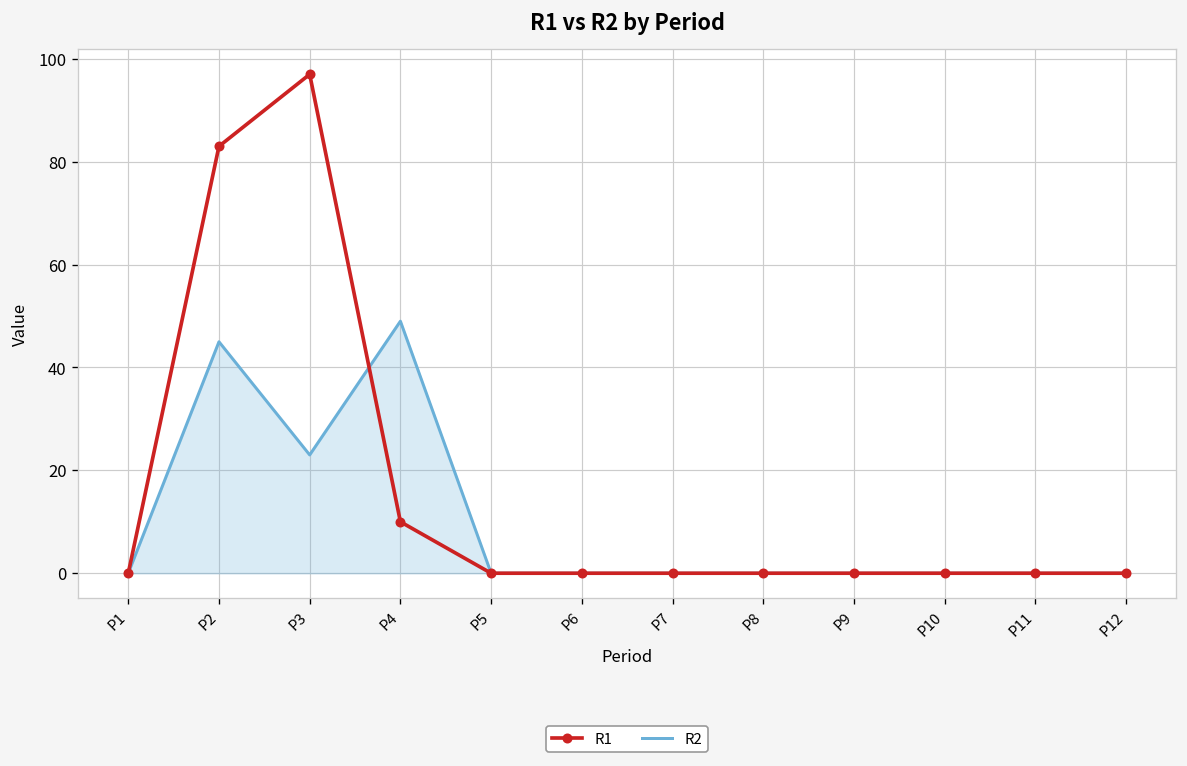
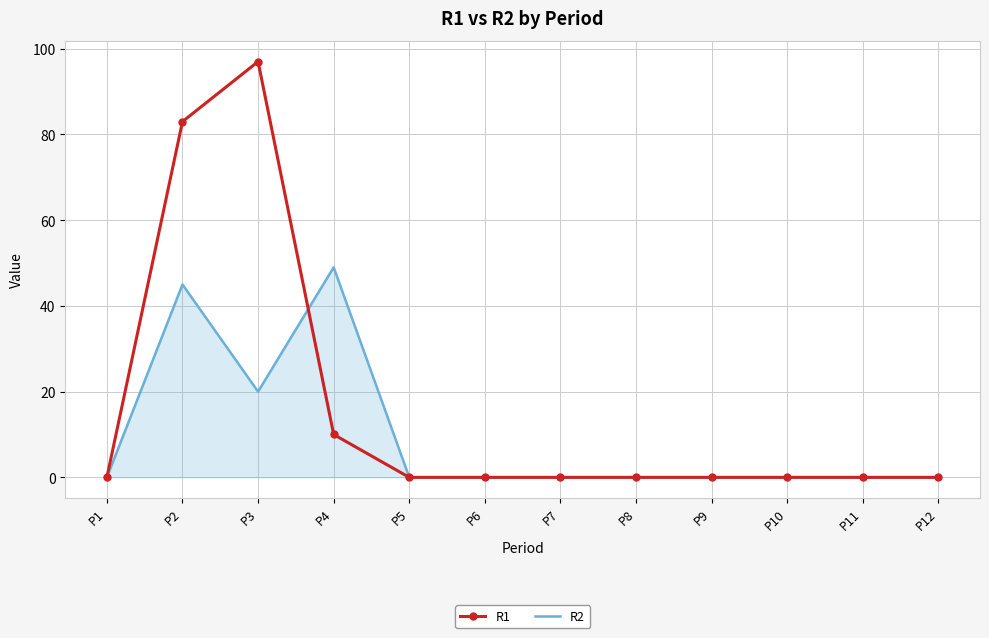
R2, P3: 23 -> 20
